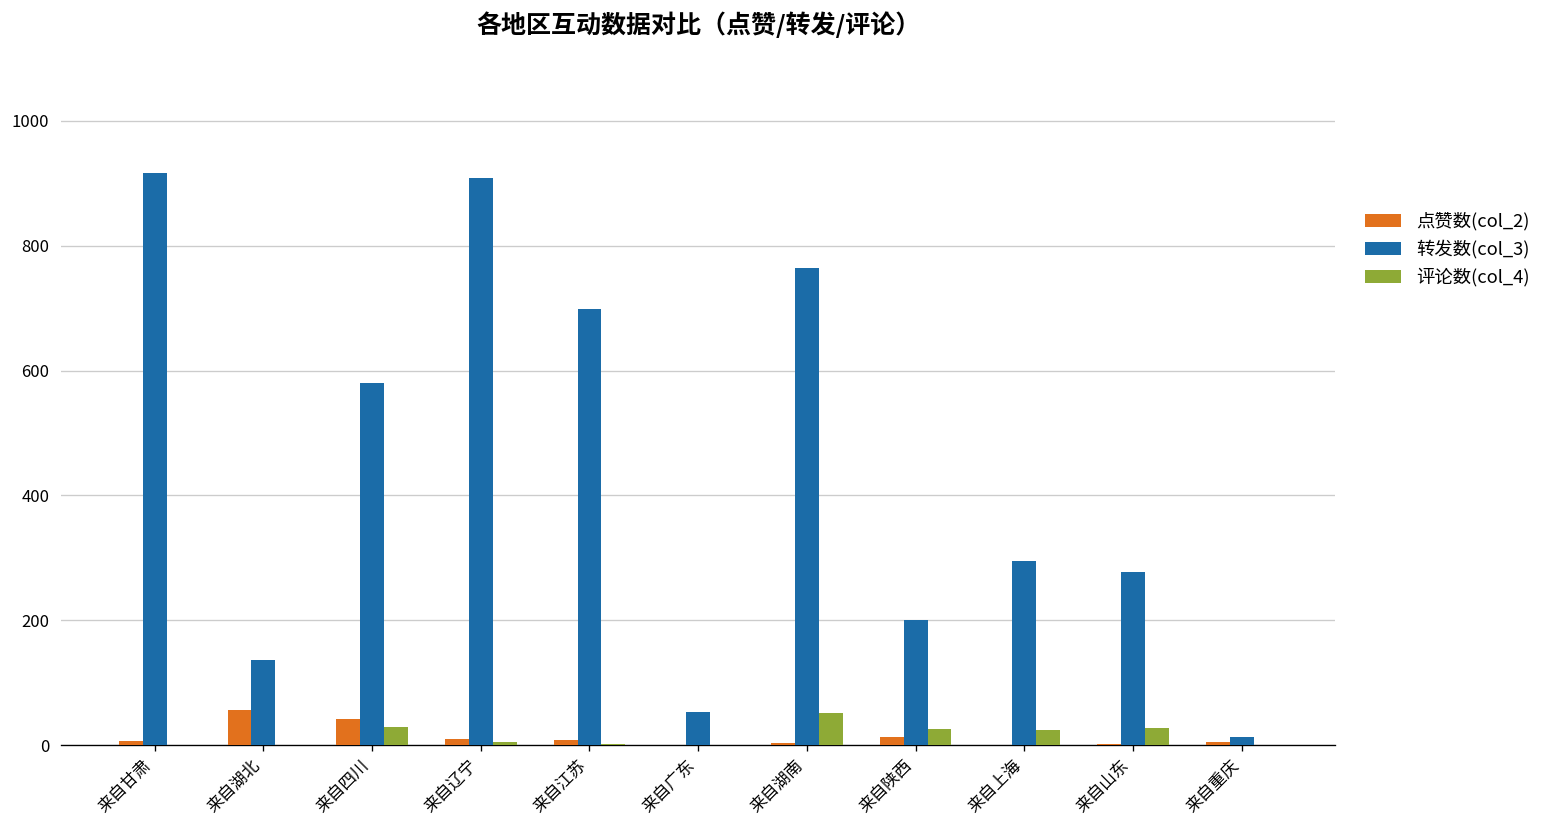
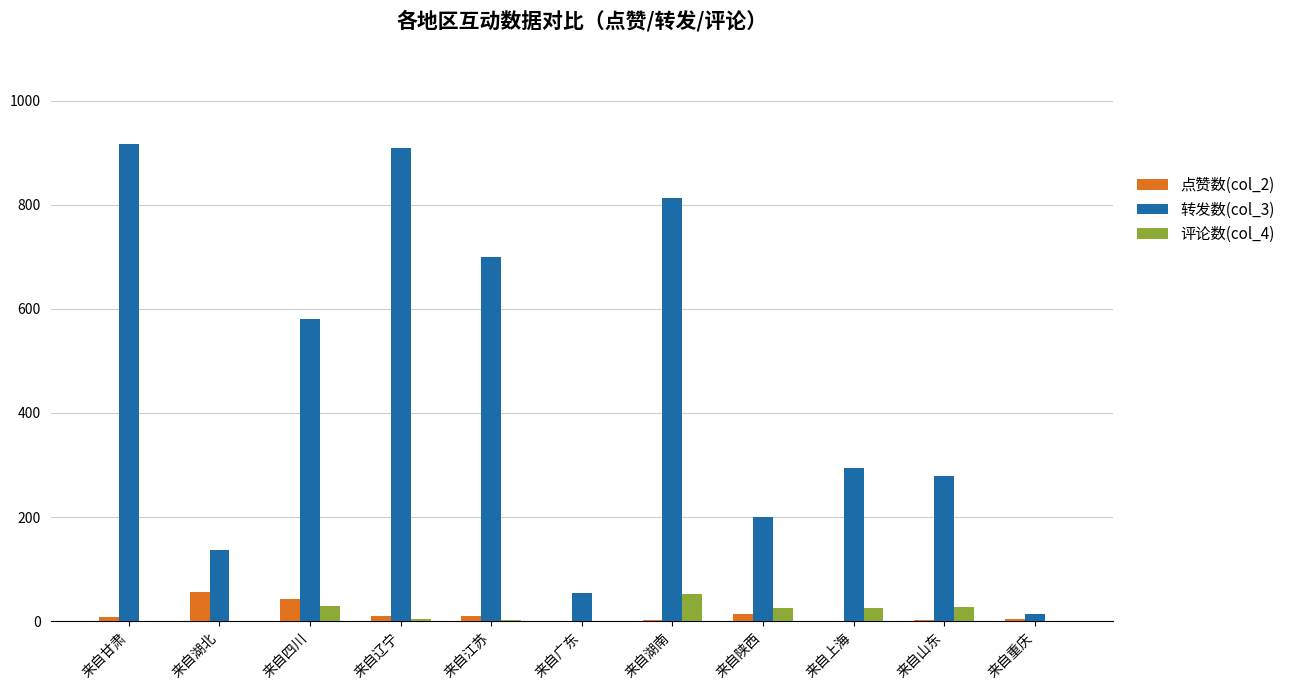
转发数(col_3), 来自湖南: 770 -> 810
